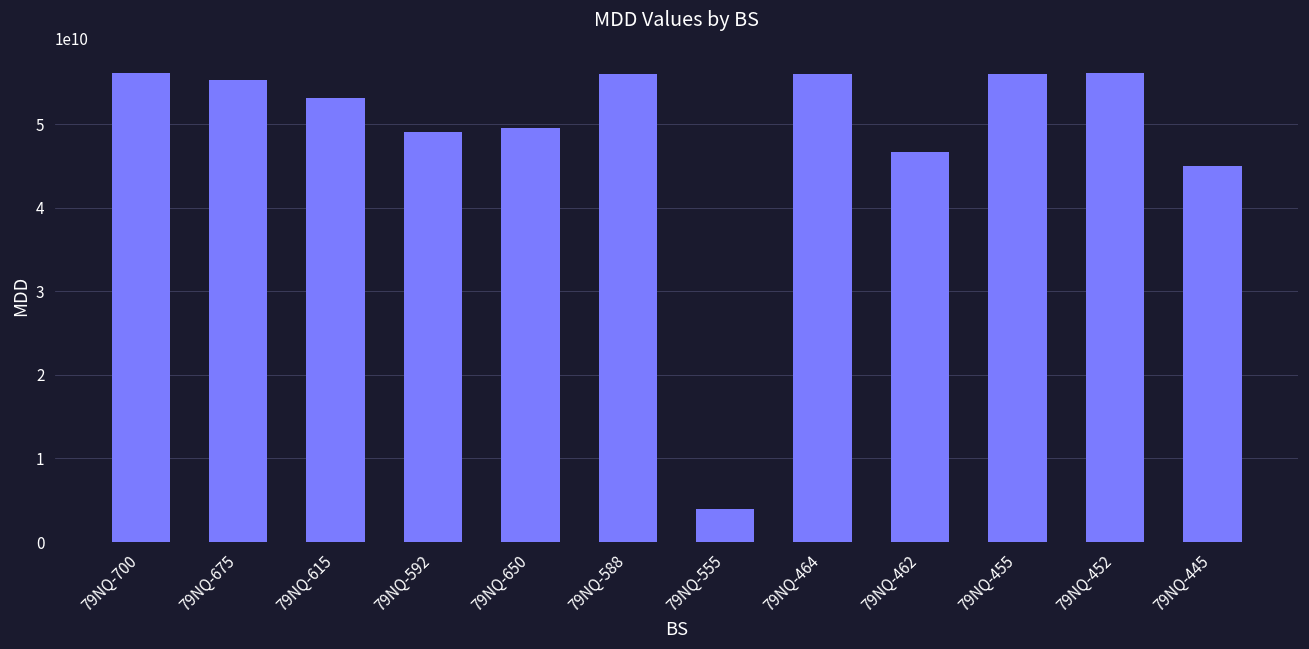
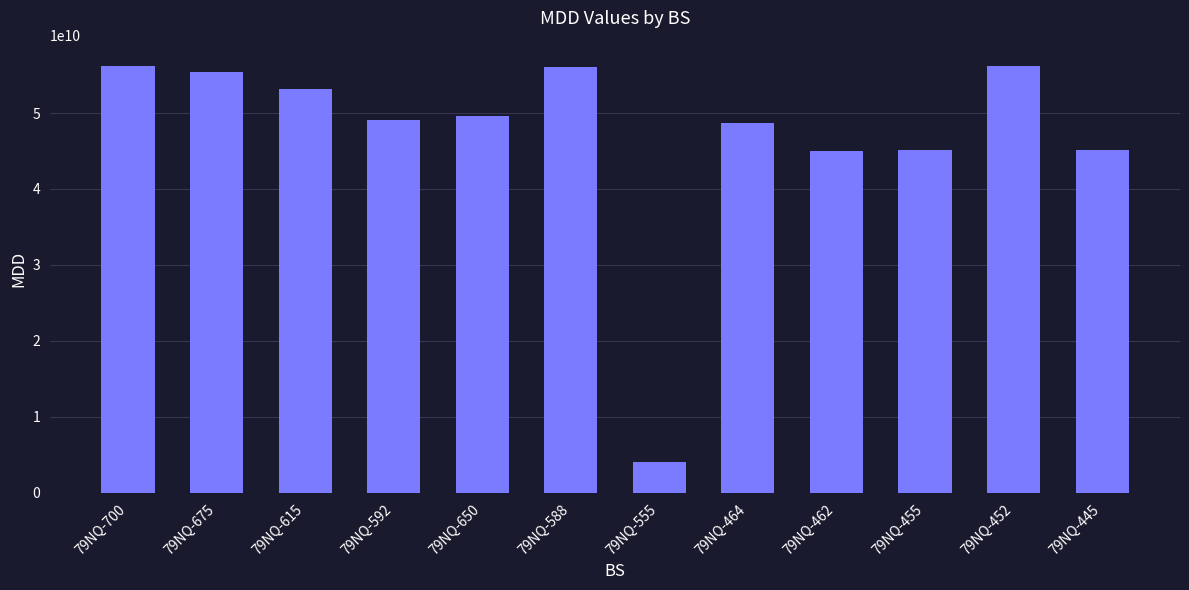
79NQ-464: 56000000000 -> 49000000000
79NQ-462: 47000000000 -> 45000000000
79NQ-455: 56000000000 -> 45000000000
